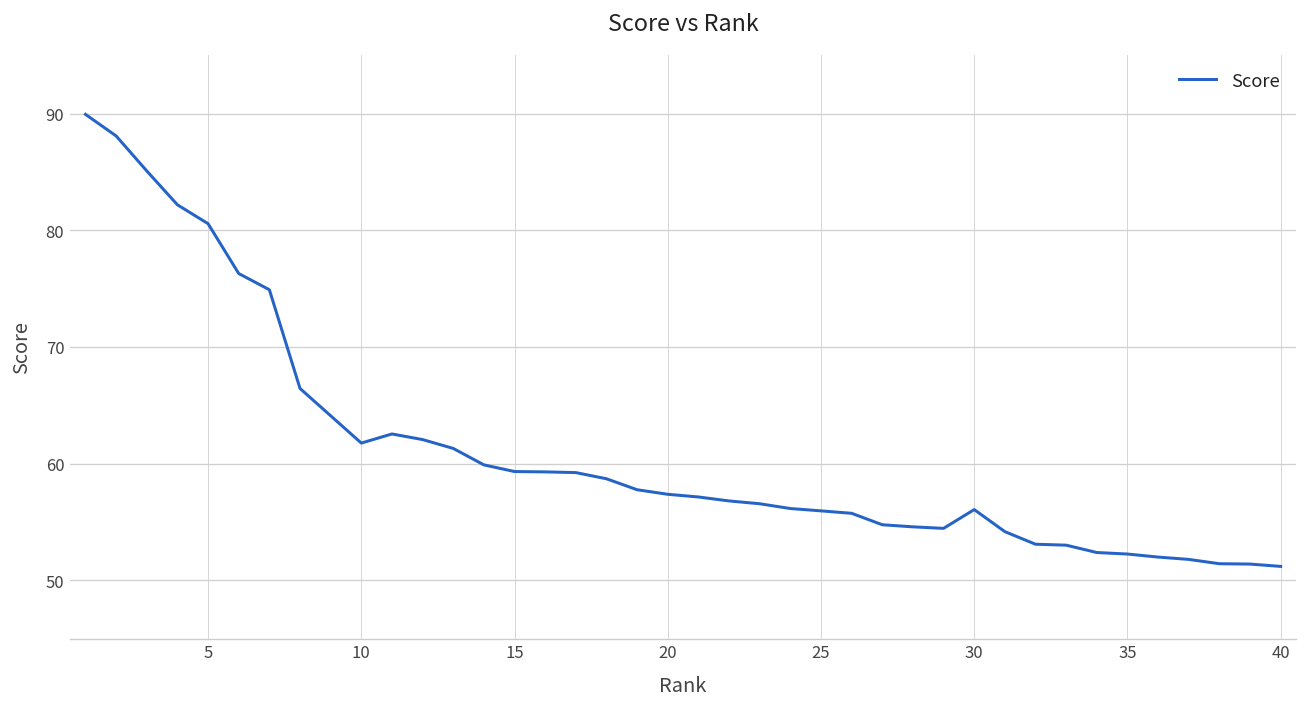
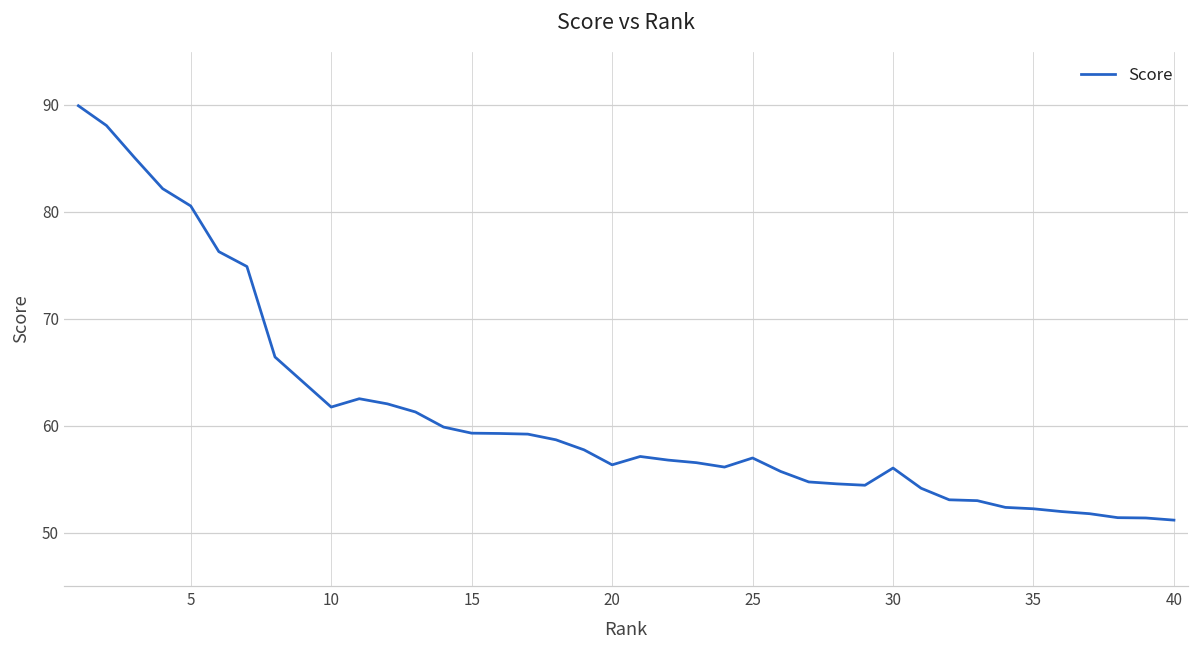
20: 57 -> 56
25: 56 -> 57
